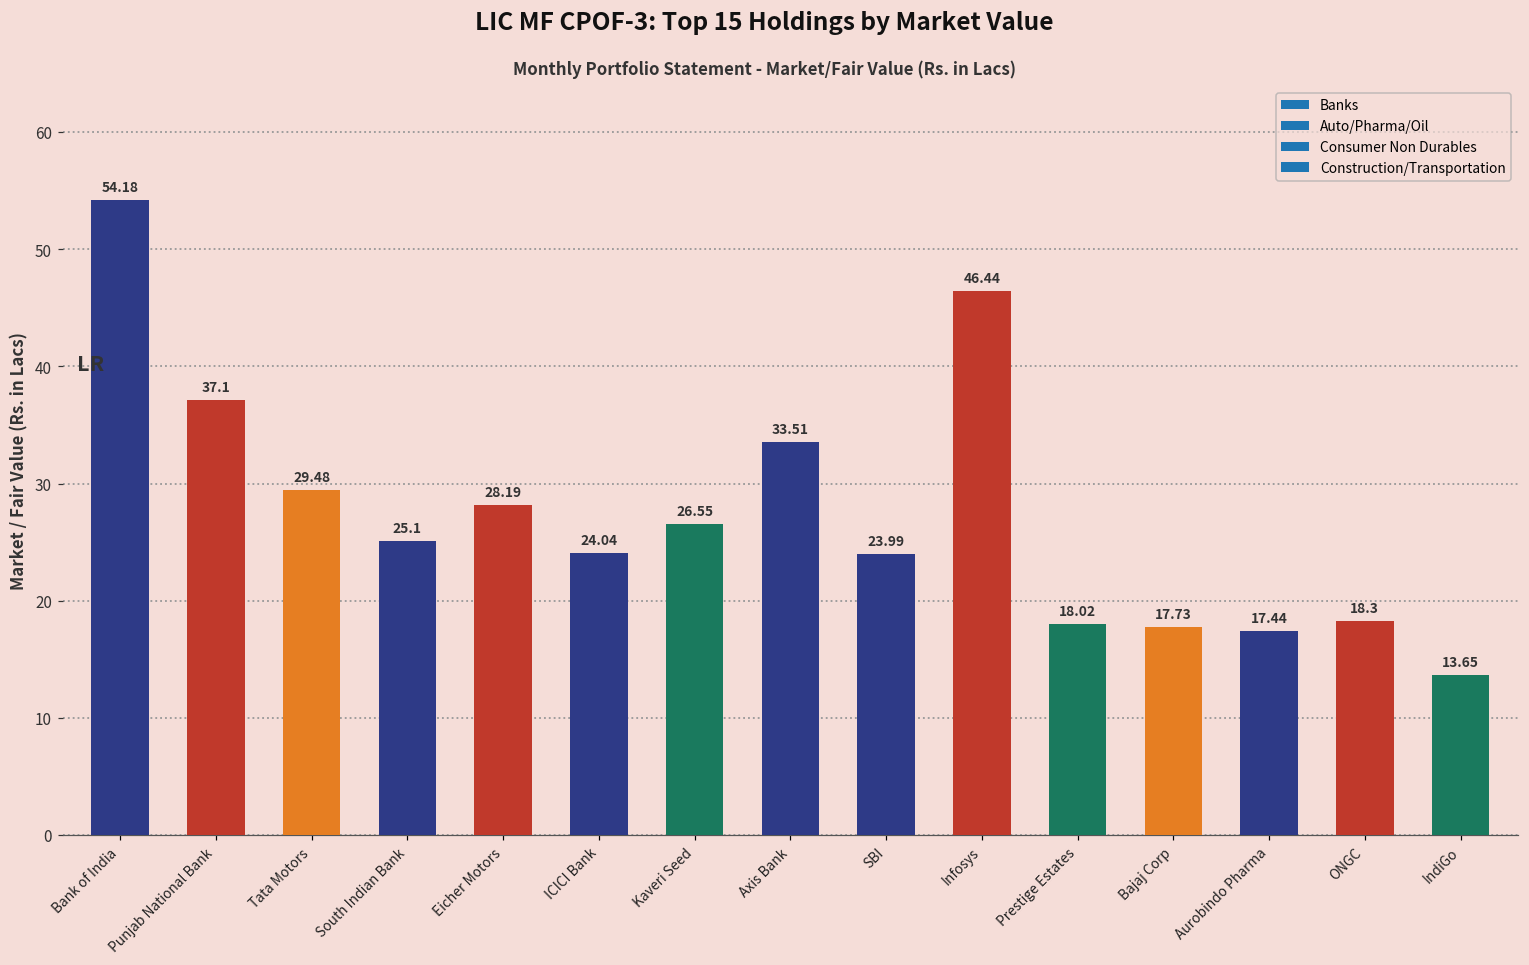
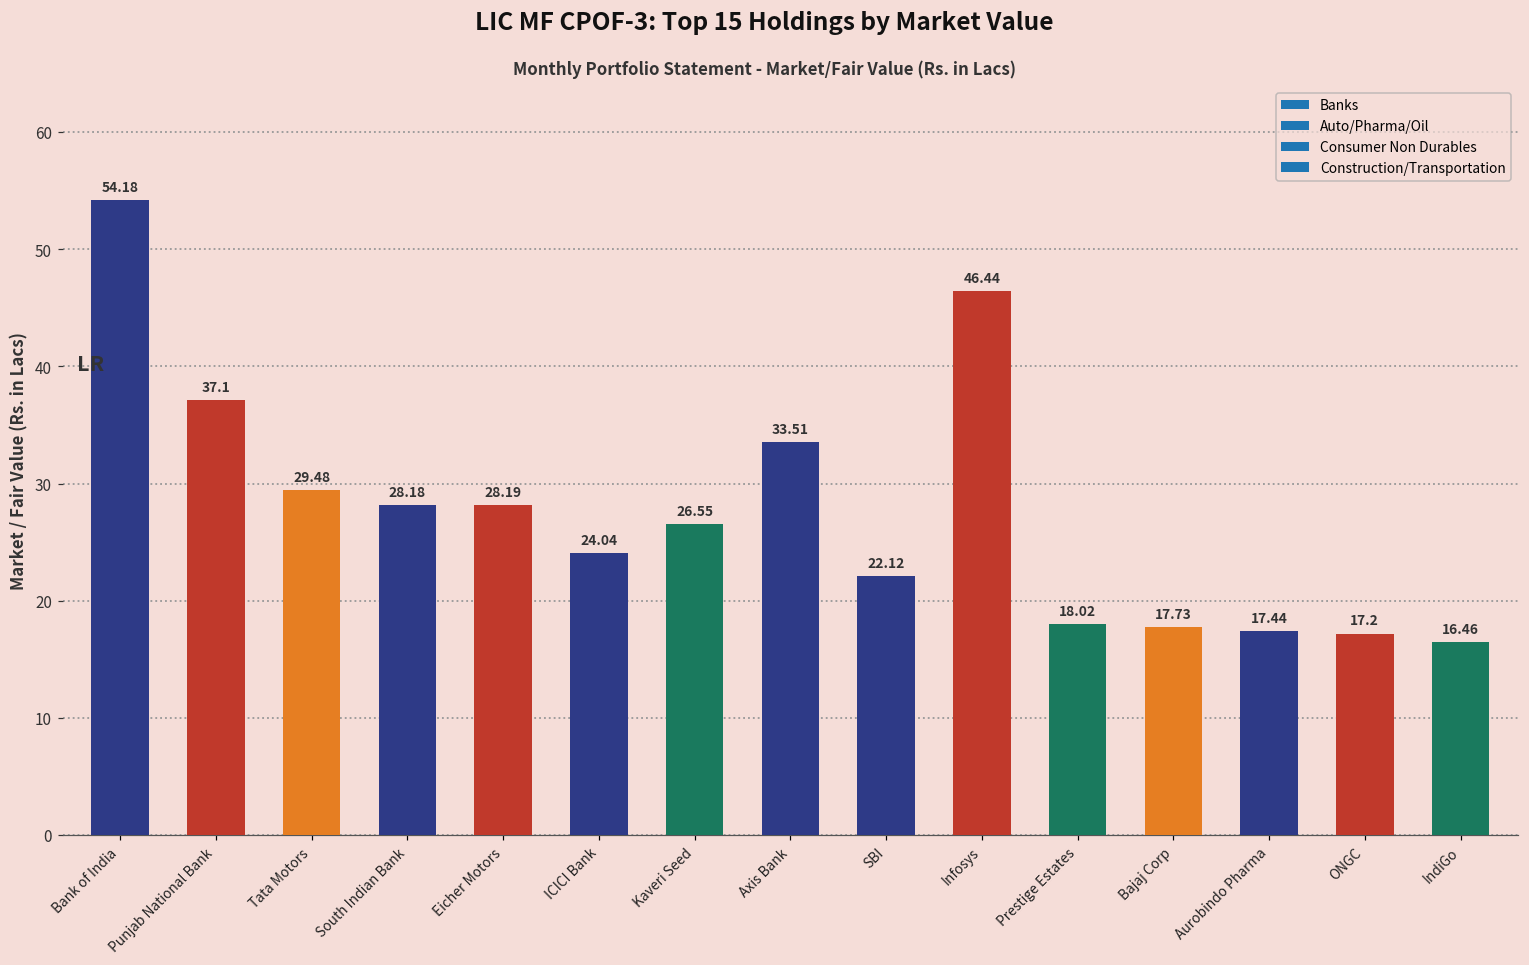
South Indian Bank: 25.1 -> 28.18
SBI: 23.99 -> 22.12
ONGC: 18.3 -> 17.2
IndiGo: 13.65 -> 16.46
